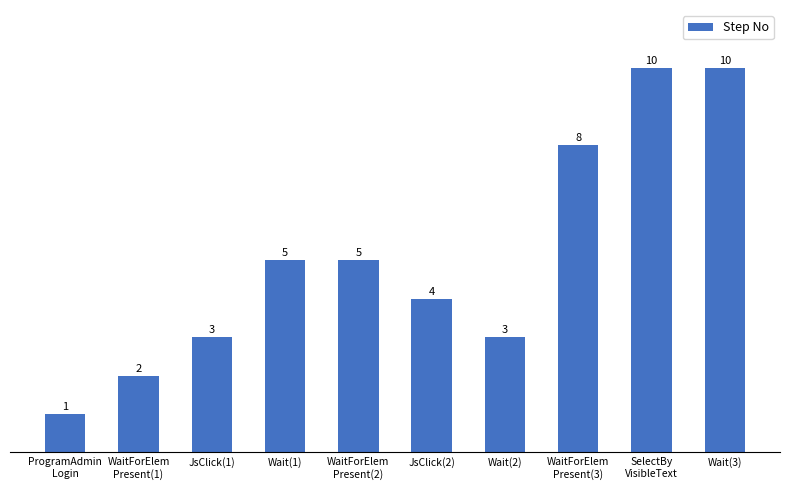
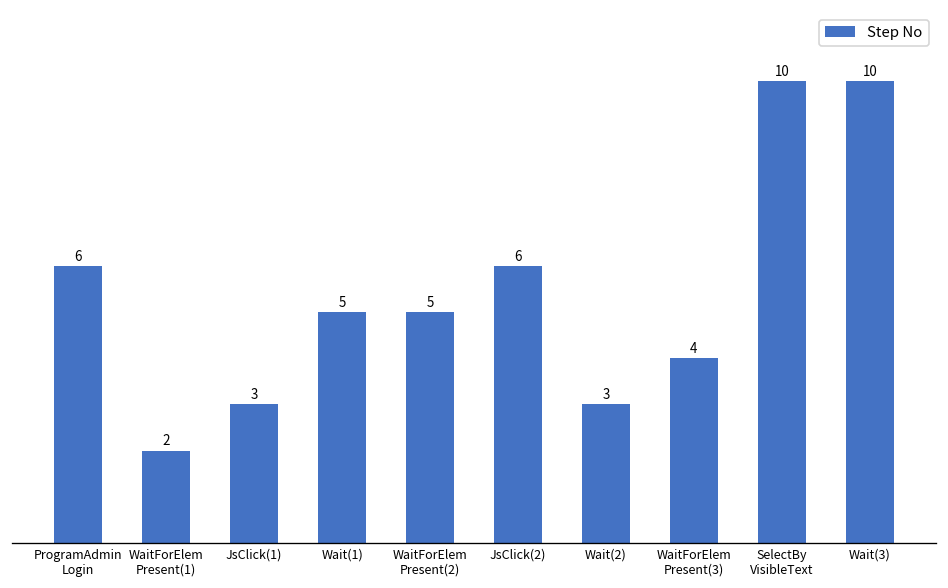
ProgramAdmin Login: 1 -> 6
JsClick(2): 4 -> 6
WaitForElem Present(3): 8 -> 4
